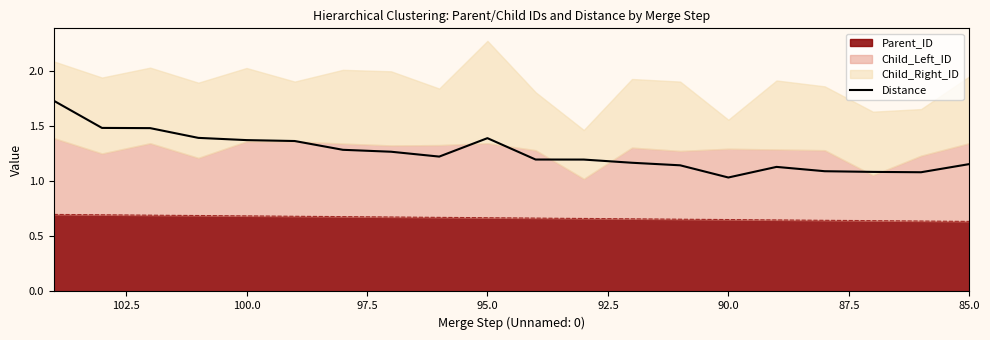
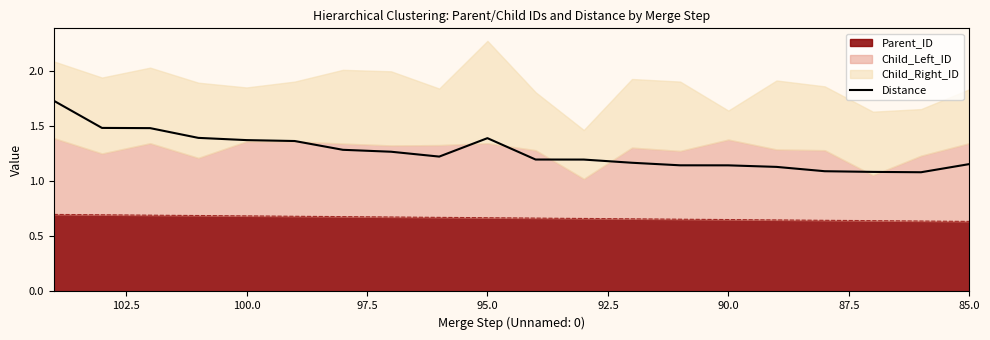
Child_Right_ID, 100.0: 0.67 -> 0.49
Distance, 90.0: 1.04 -> 1.15
Child_Left_ID, 90.0: 0.64 -> 0.73
Child_Right_ID, 85.0: 0.61 -> 0.49
